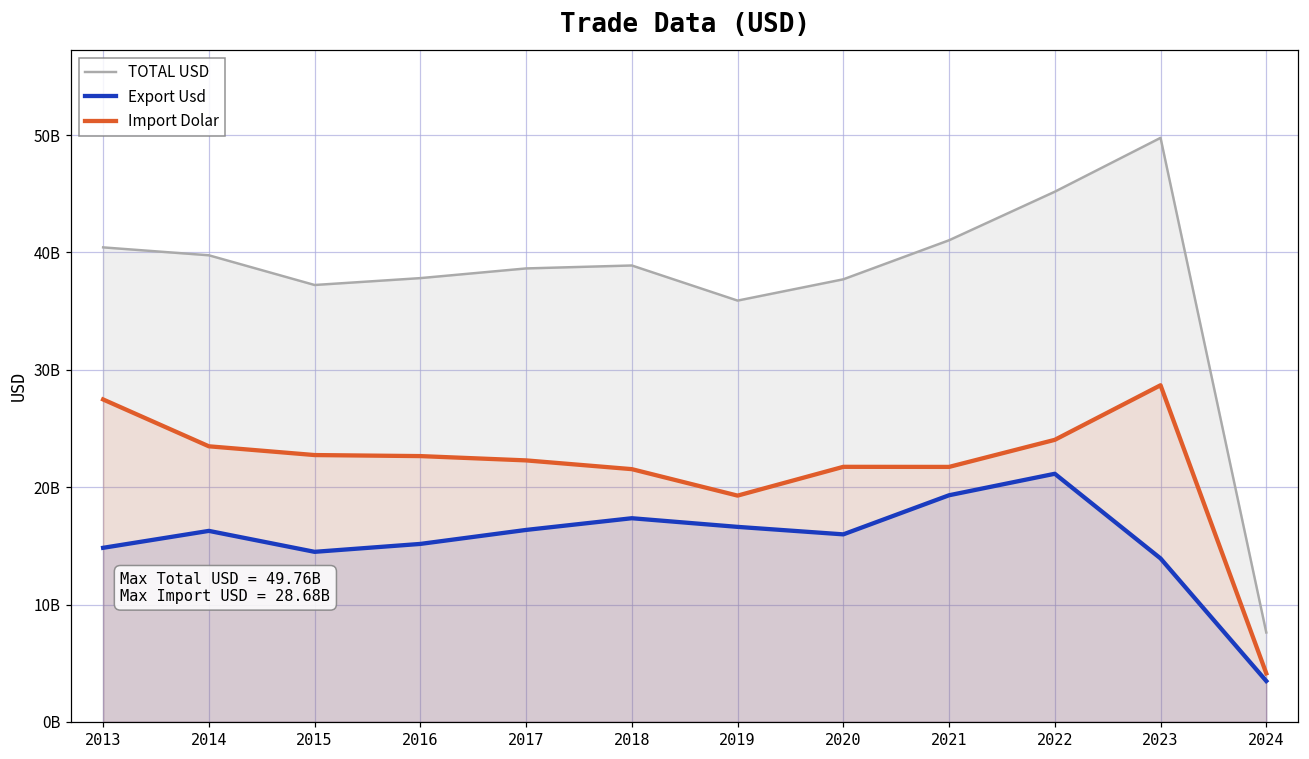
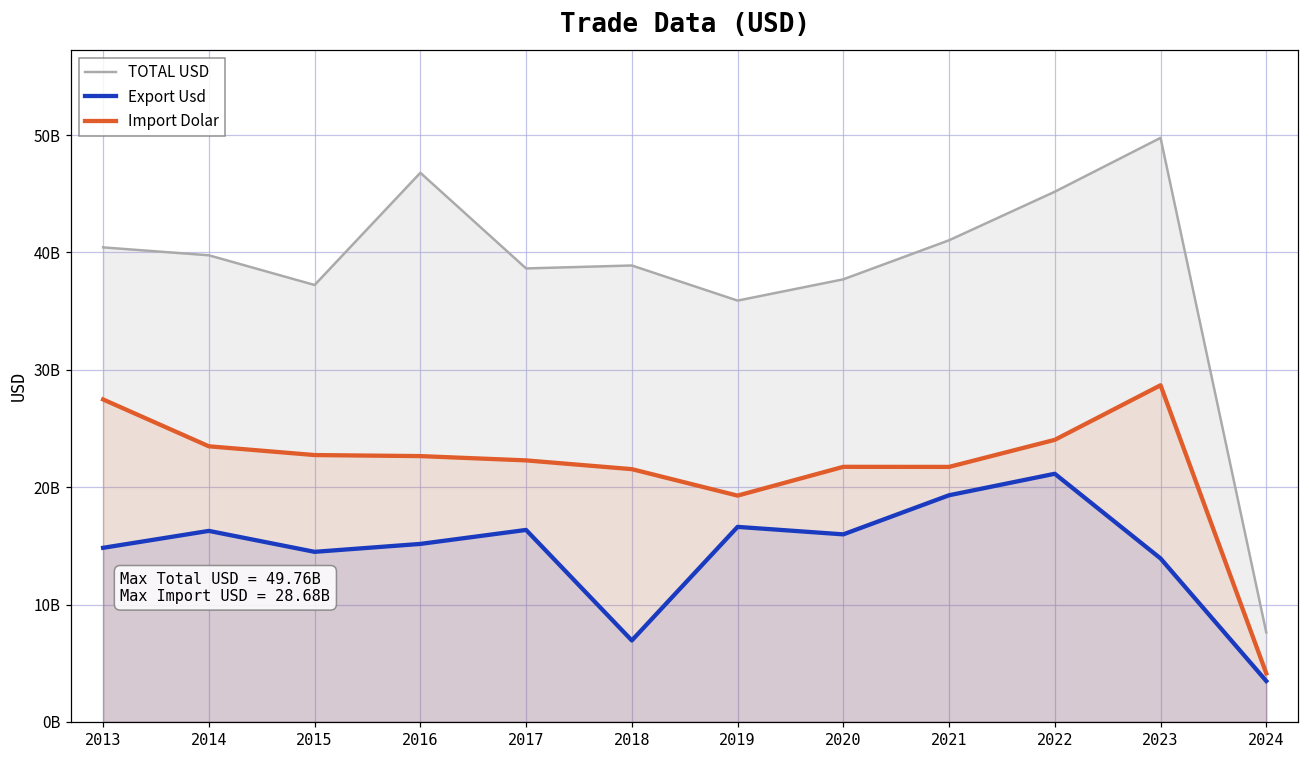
TOTAL USD, 2016: 37800000000 -> 46800000000
Export Usd, 2018: 17400000000 -> 6900000000
